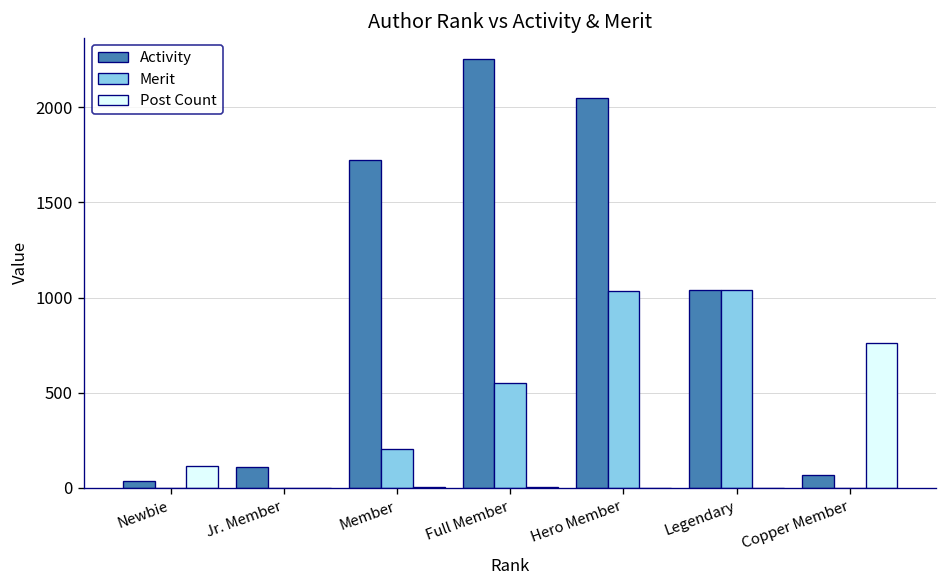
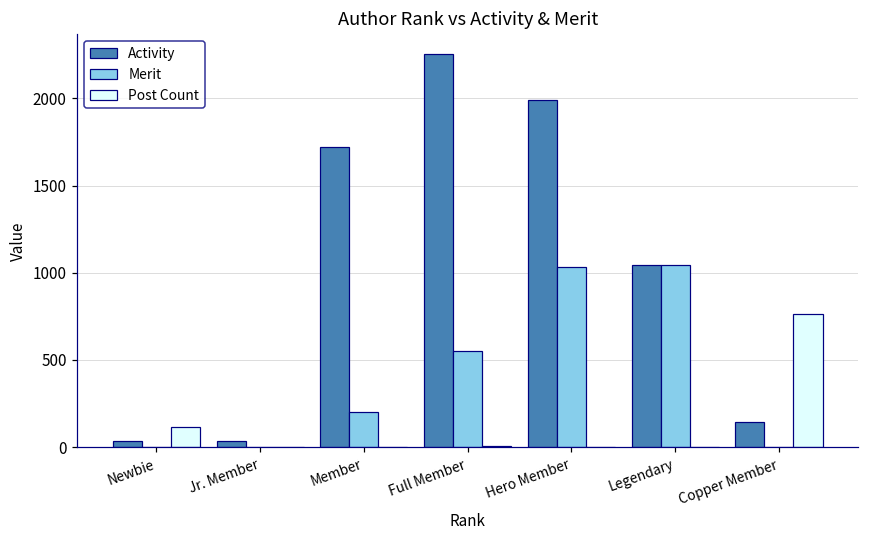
Activity, Jr. Member: 110 -> 40
Activity, Hero Member: 2050 -> 1990
Activity, Copper Member: 70 -> 140
